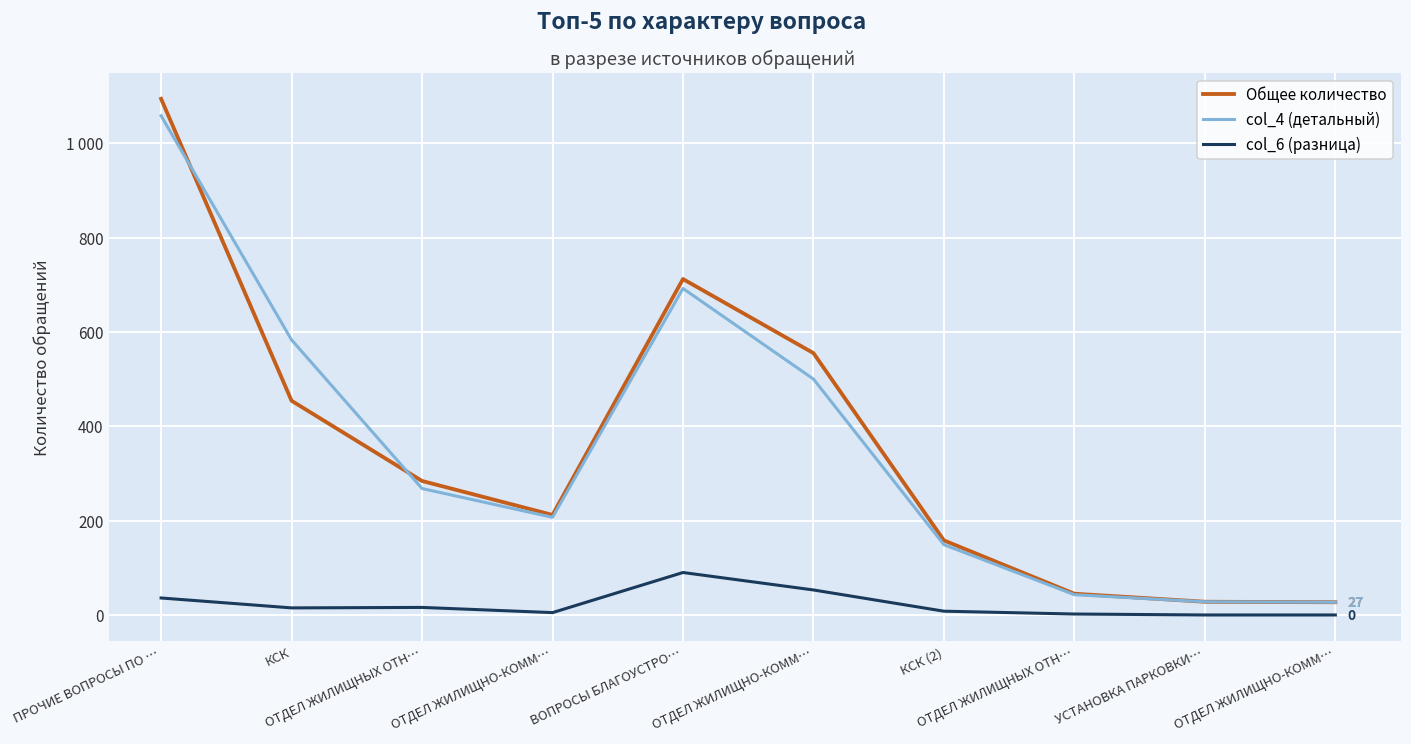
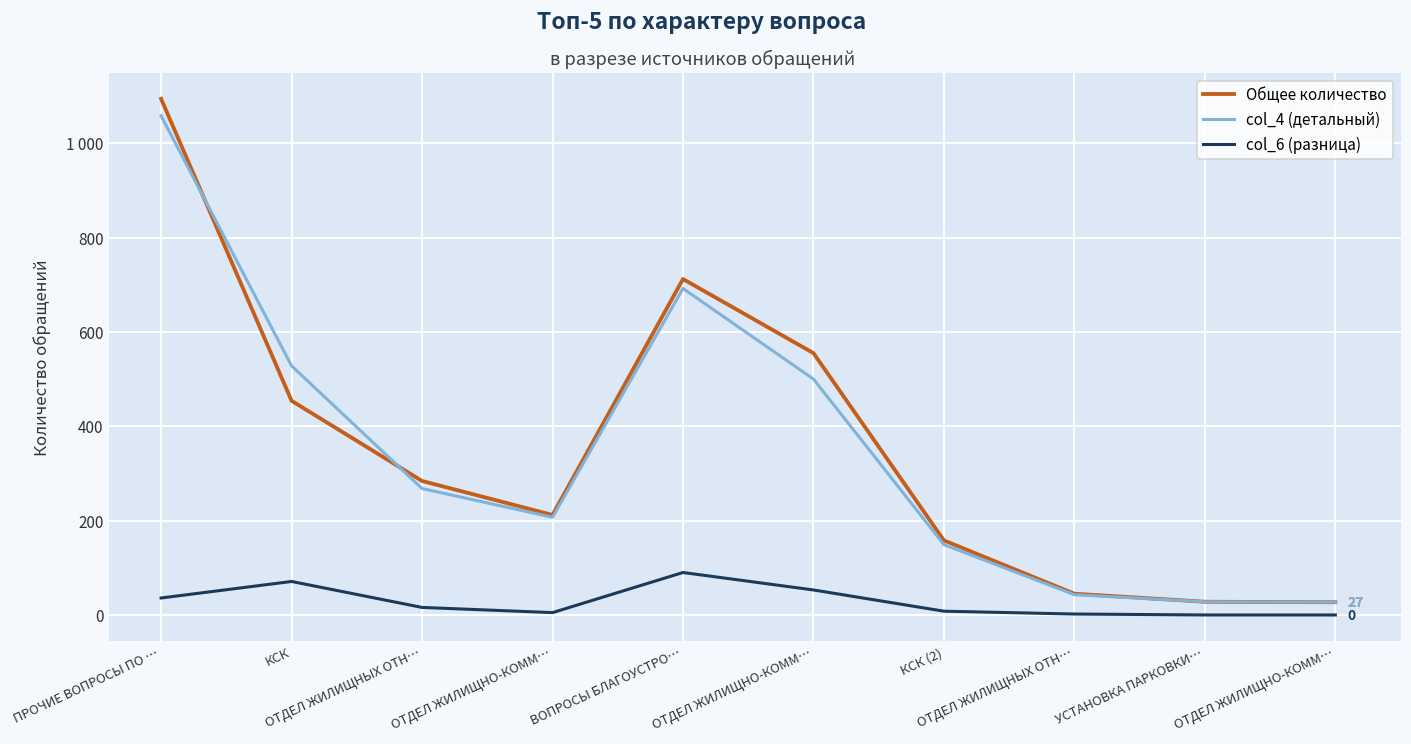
col_4 (детальный), КСК: 580 -> 530
col_6 (разница), КСК: 20 -> 70
